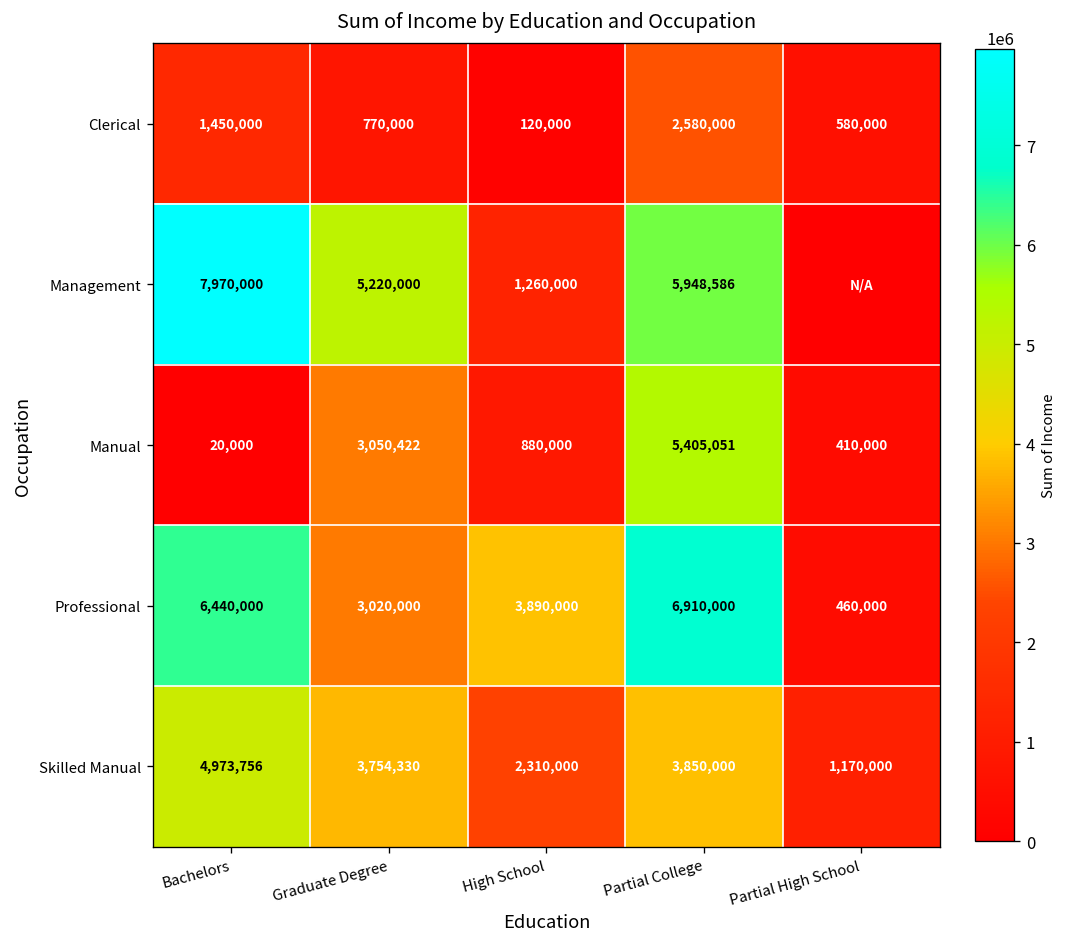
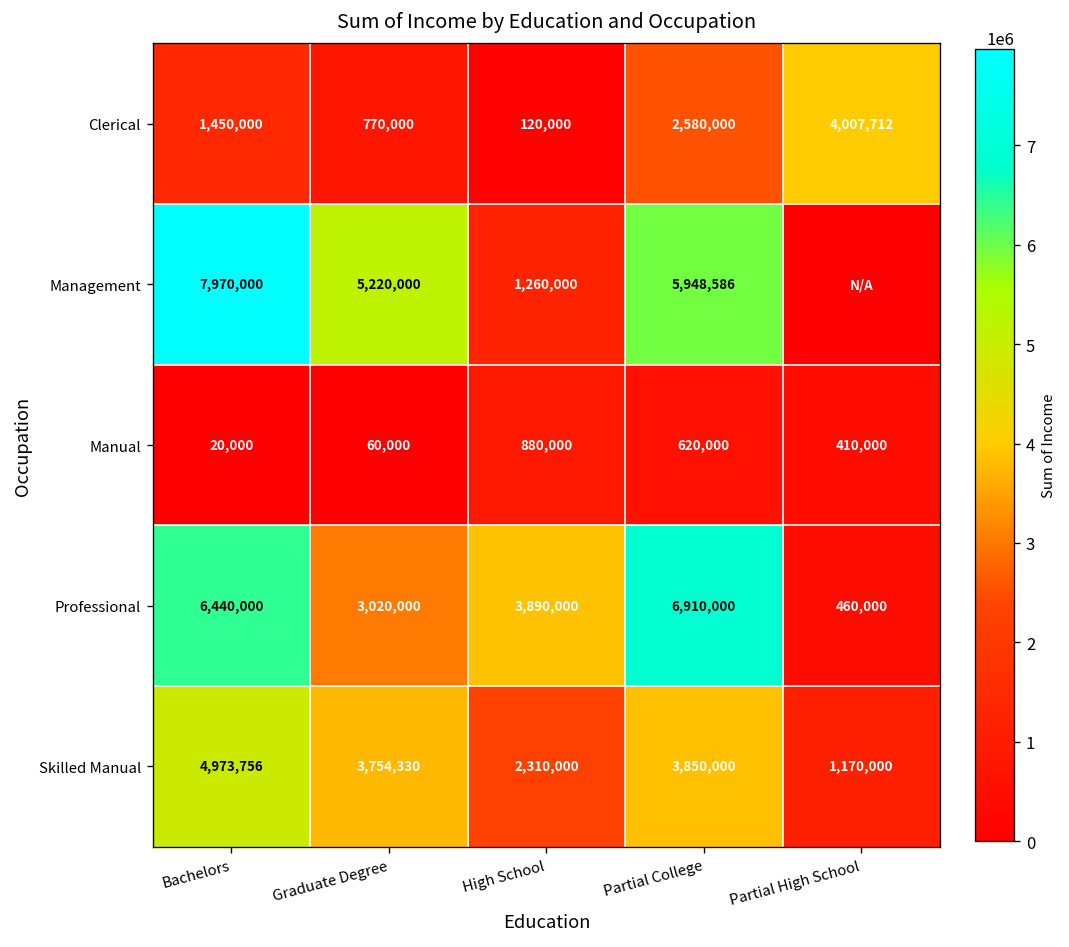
Clerical, Partial High School: 580,000 -> 4,007,712
Manual, Graduate Degree: 3,050,422 -> 60,000
Manual, Partial College: 5,405,051 -> 620,000
